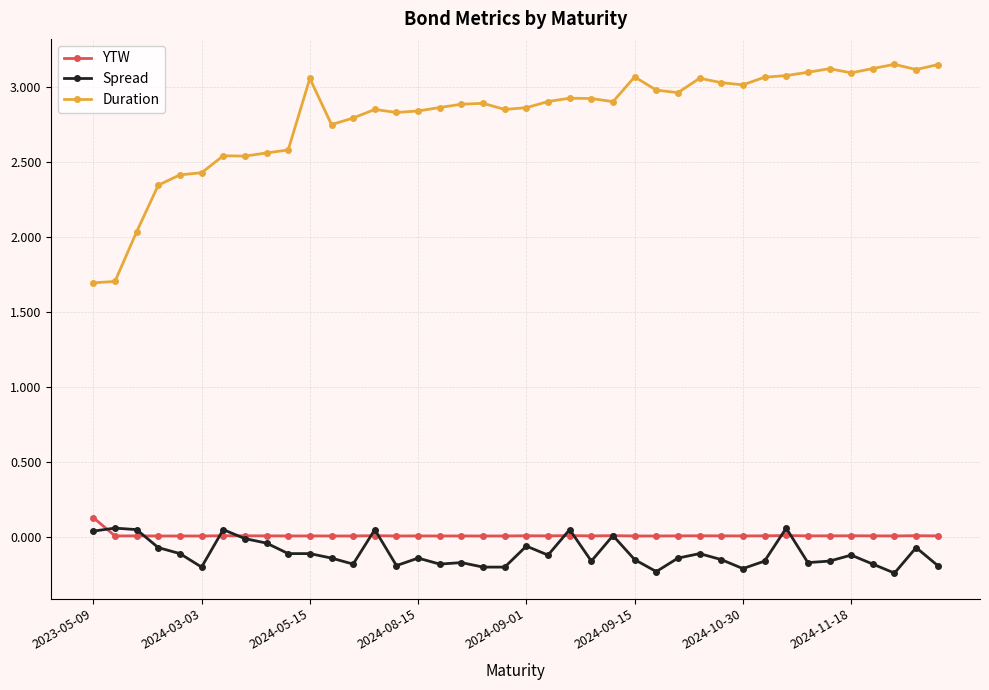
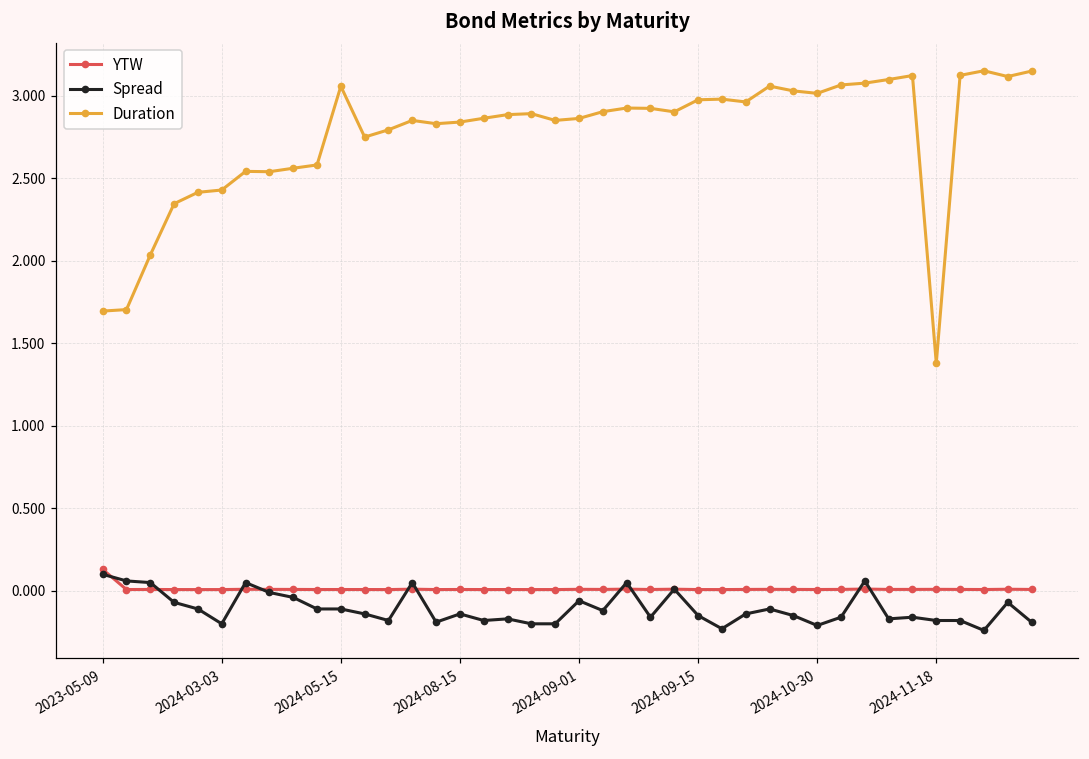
Spread, 2023-05-09: 0.04 -> 0.10
Duration, 2024-09-15: 3.07 -> 2.98
Spread, 2024-11-18: -0.12 -> -0.18
Duration, 2024-11-18: 3.10 -> 1.38
